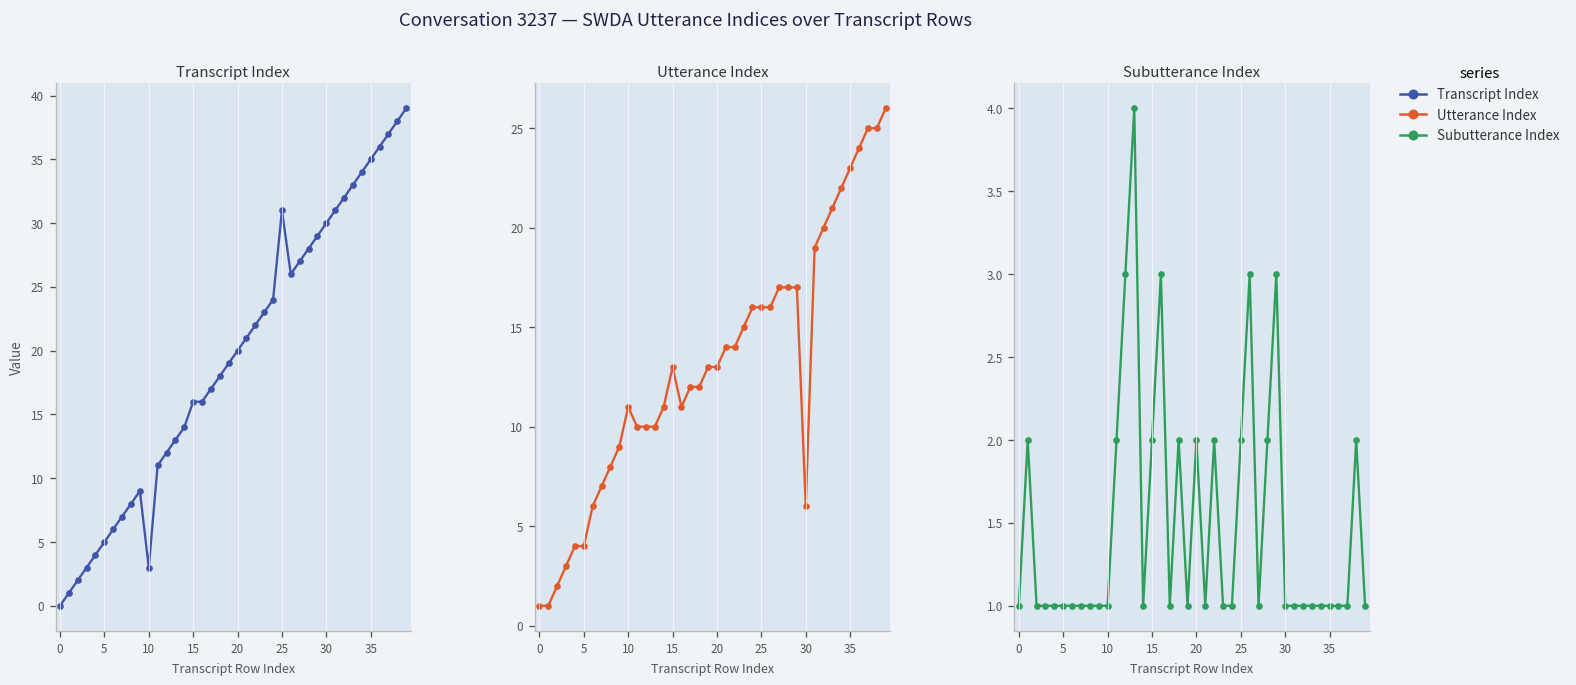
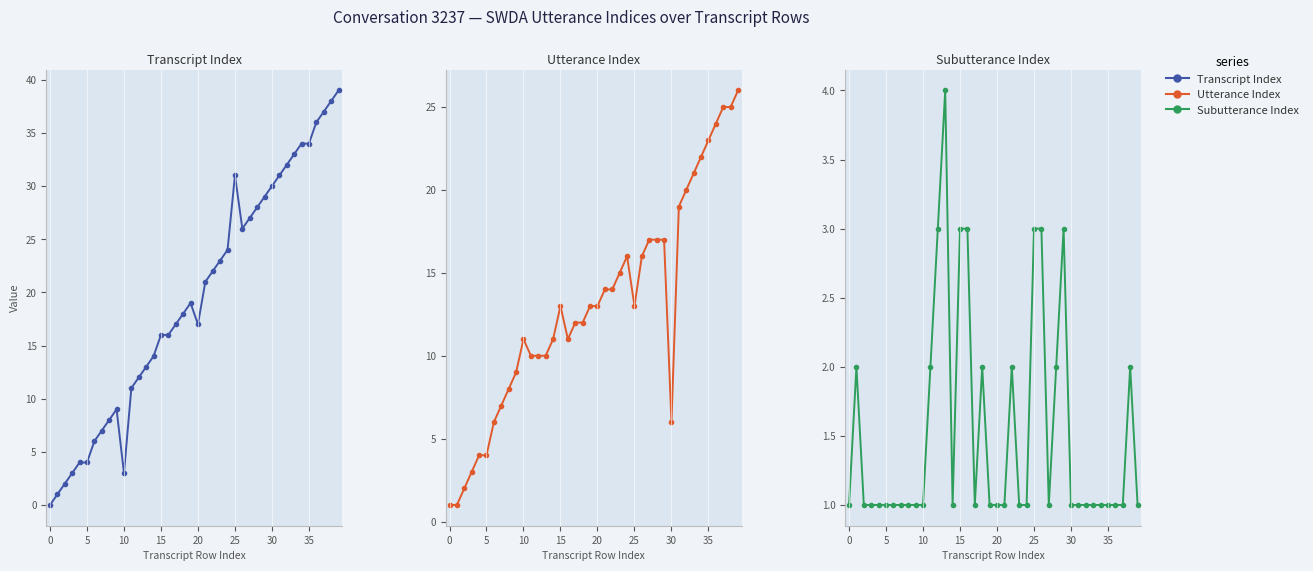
Transcript Index, 5: 5 -> 4
Transcript Index, 20: 20 -> 17
Transcript Index, 35: 35 -> 34
Utterance Index, 25: 16 -> 13
Subutterance Index, 15: 2 -> 3
Subutterance Index, 20: 2 -> 1
Subutterance Index, 25: 2 -> 3
